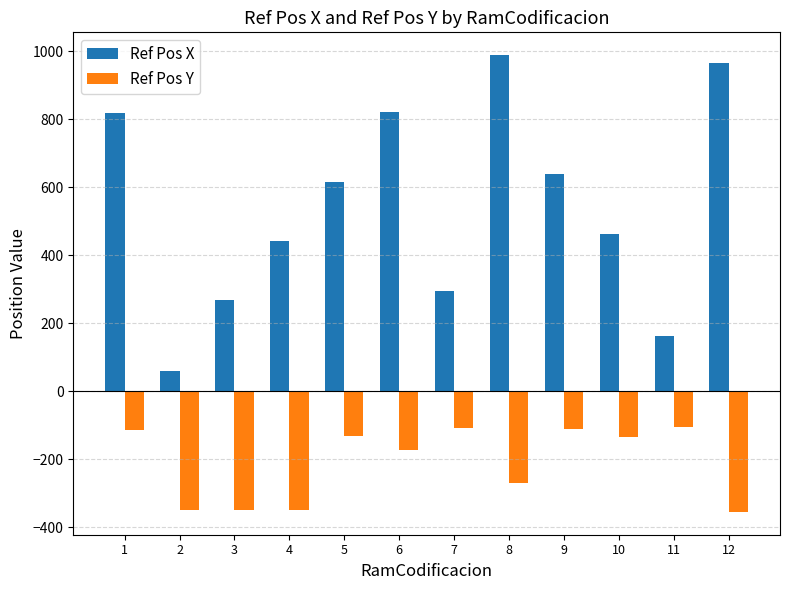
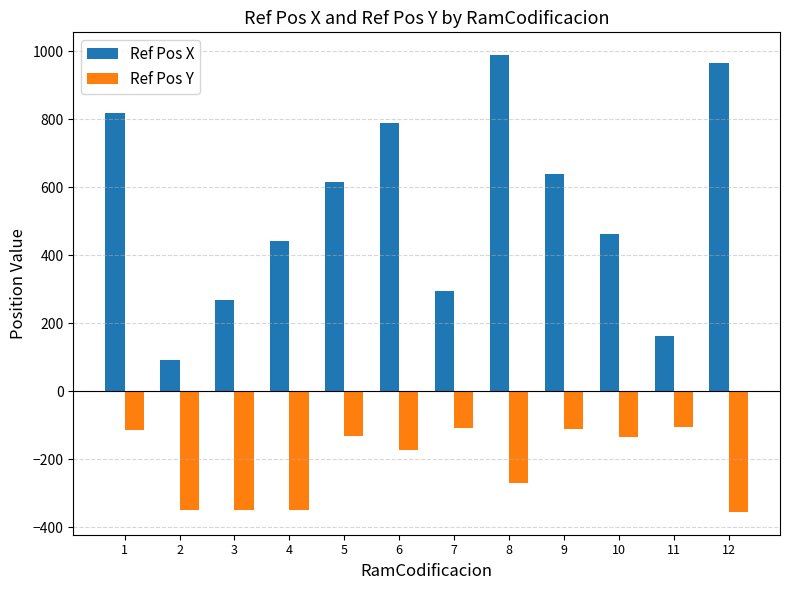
Ref Pos X, 2: 60 -> 90
Ref Pos X, 6: 820 -> 790
